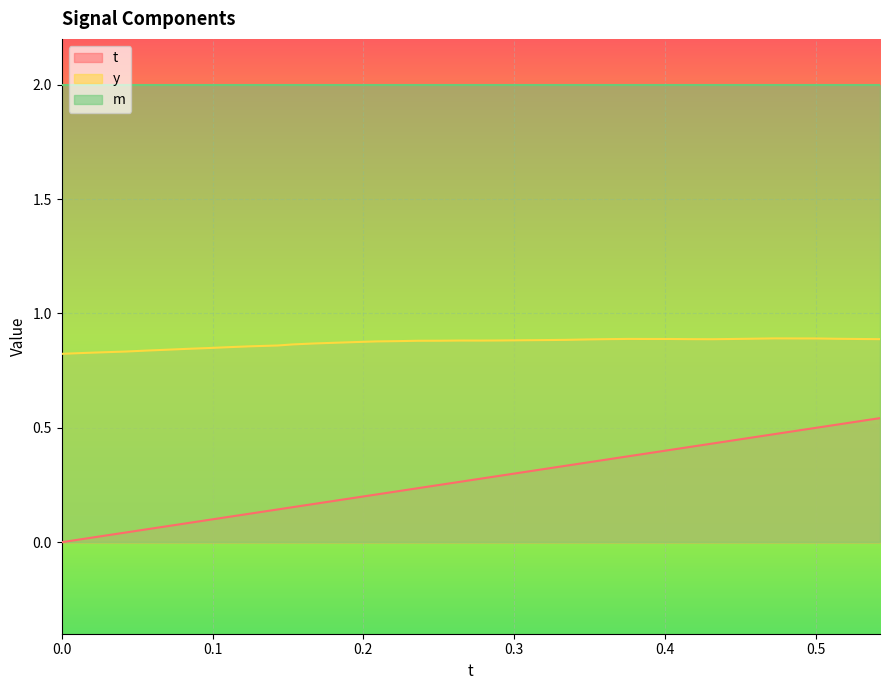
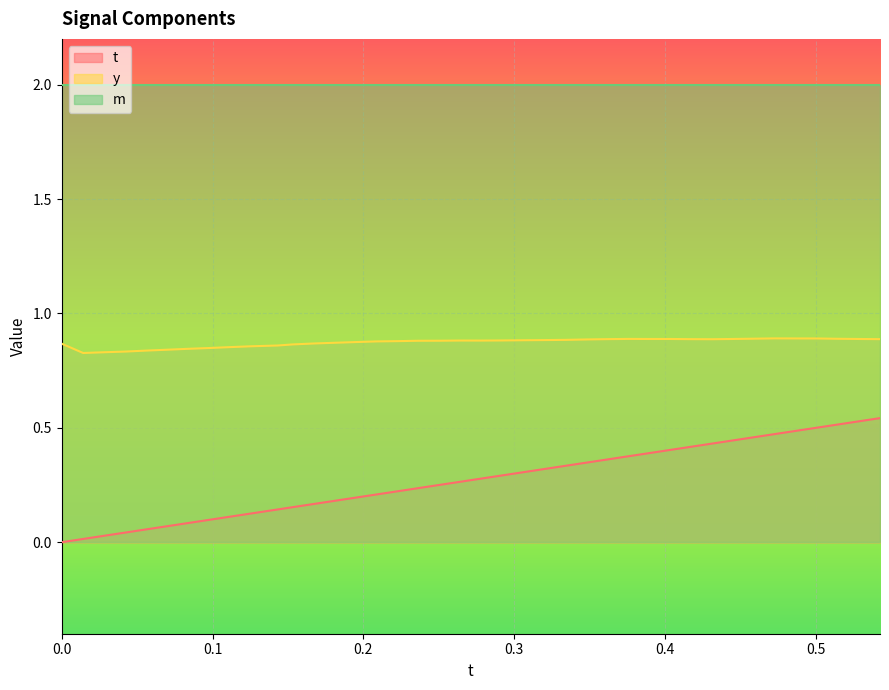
y, 0.0: 0.82 -> 0.87
